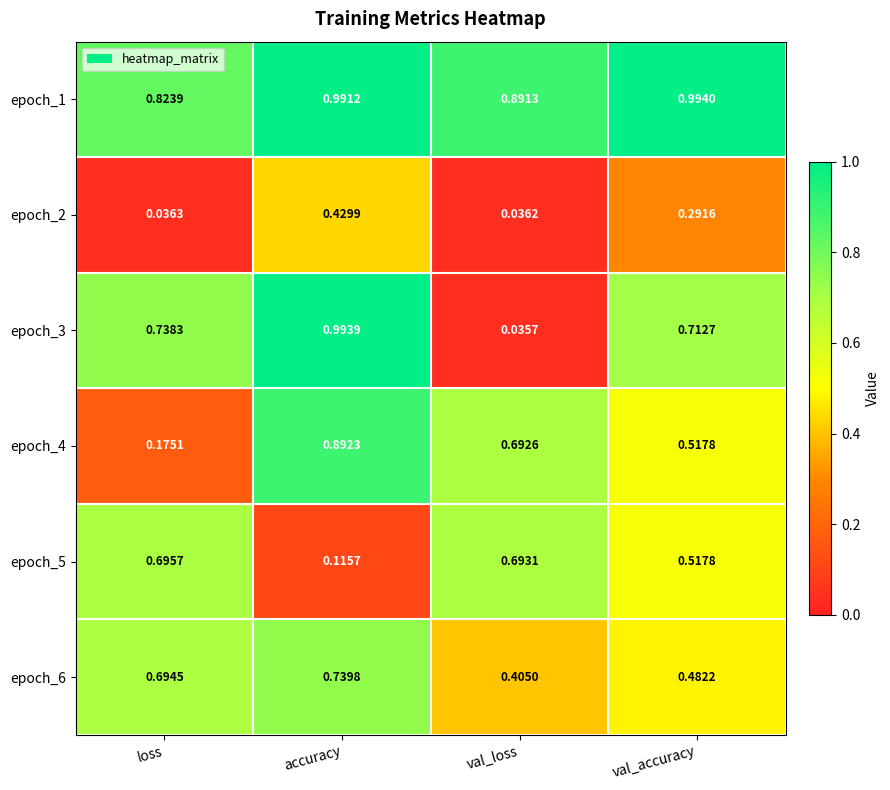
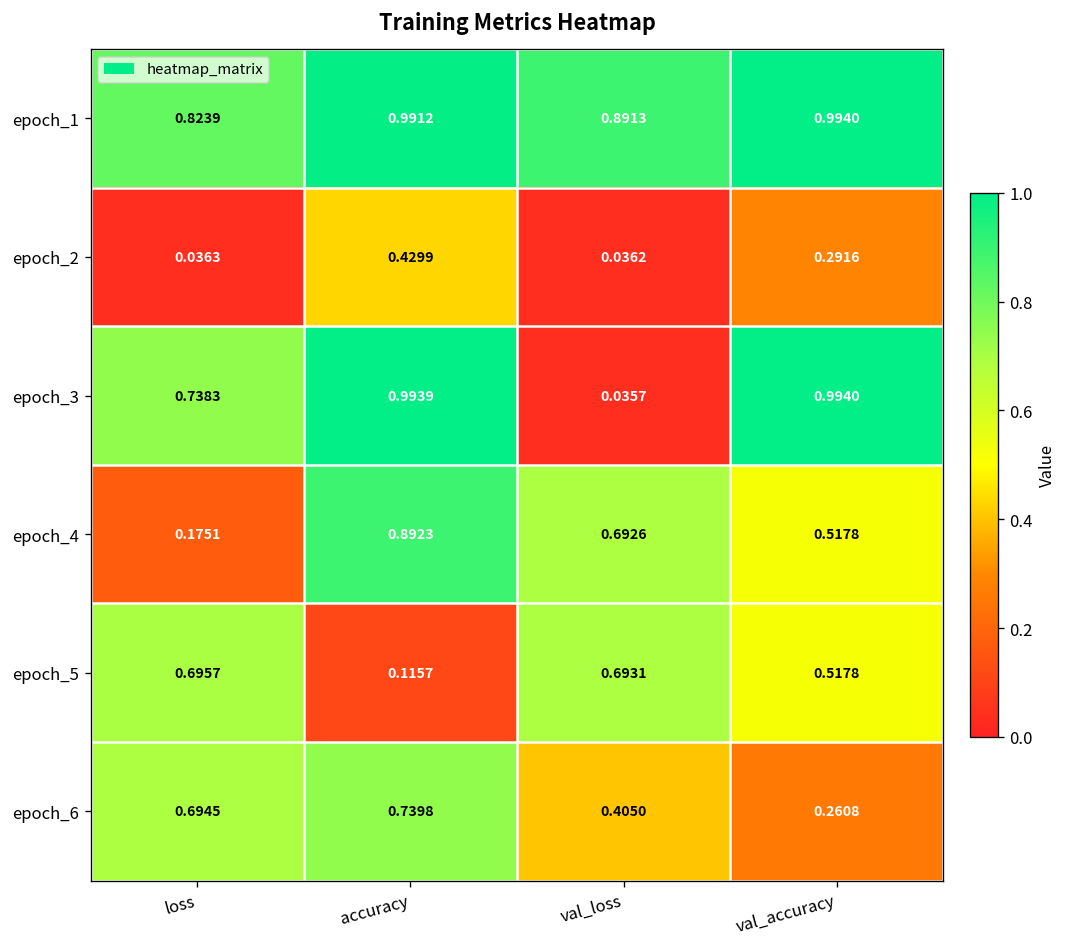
epoch_3, val_accuracy: 0.7127 -> 0.9940
epoch_6, val_accuracy: 0.4822 -> 0.2608
